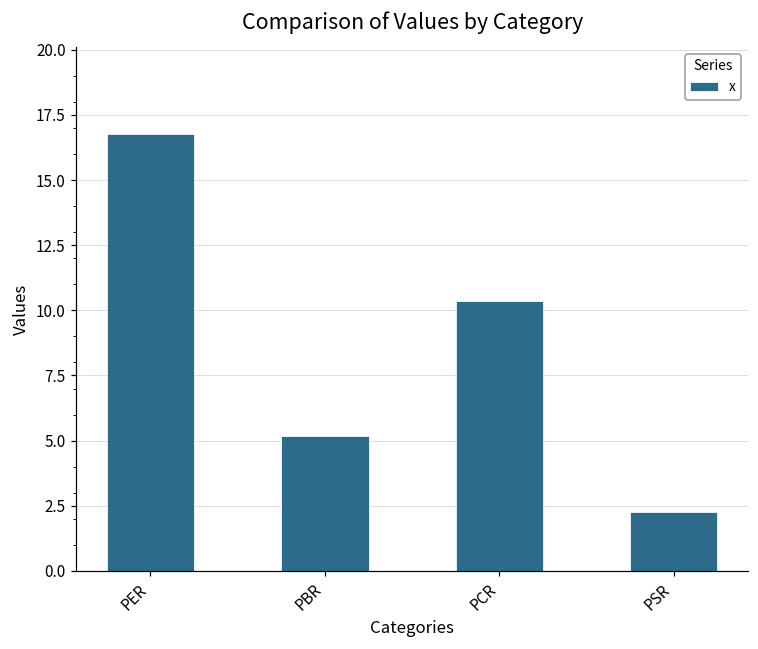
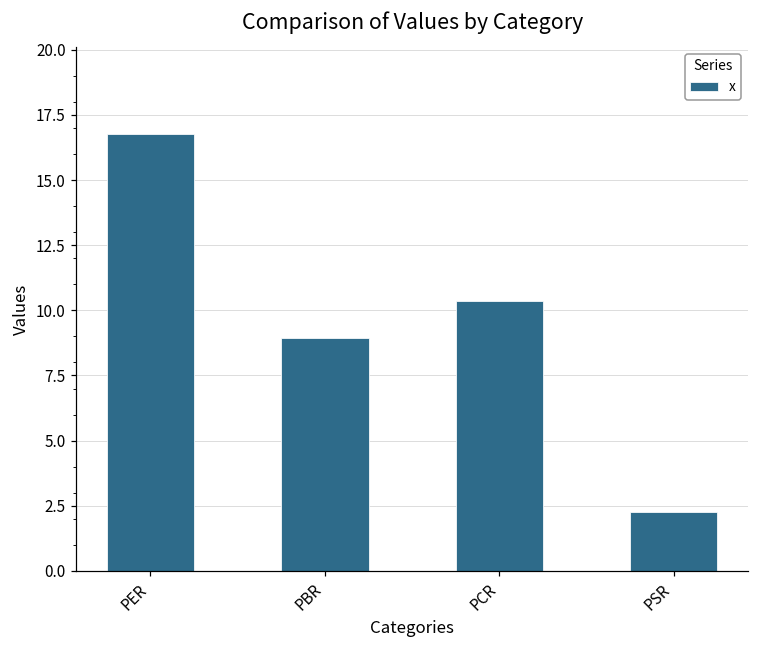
PBR: 5.2 -> 8.9
